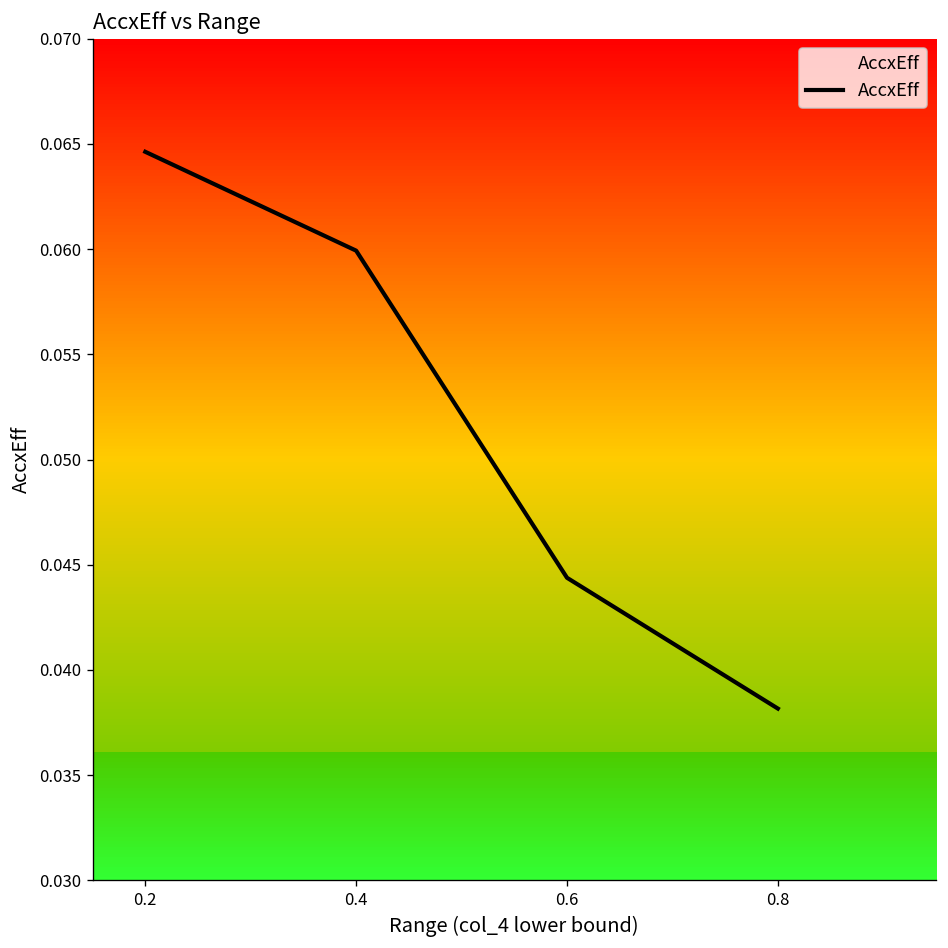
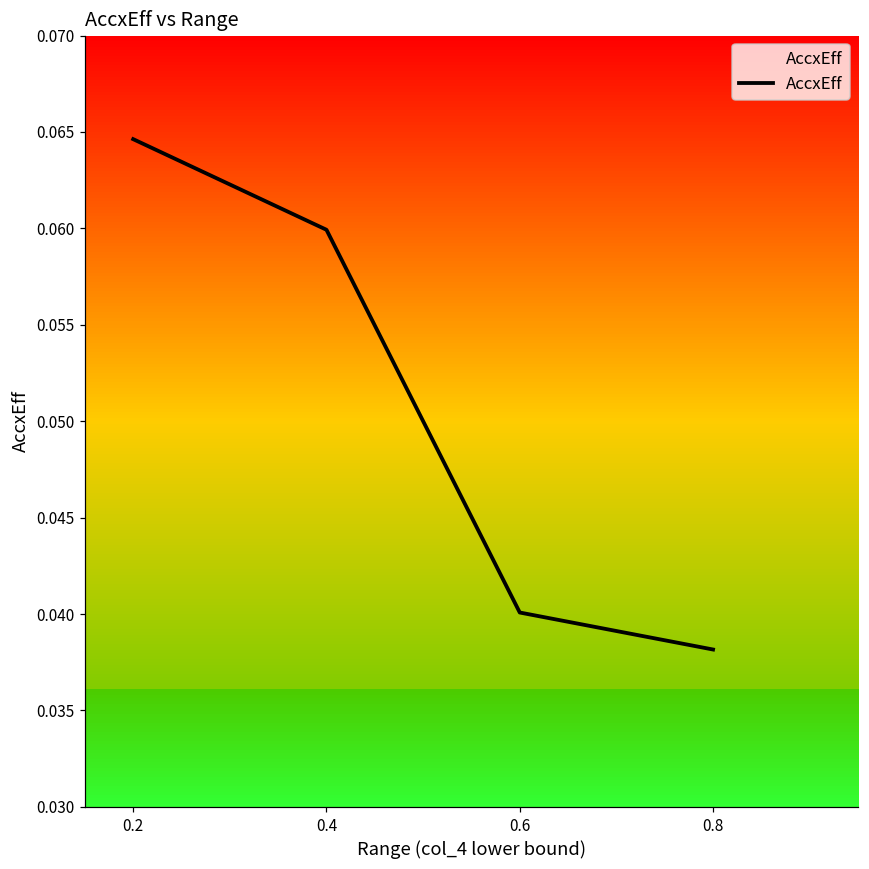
0.6: 0.0444 -> 0.0401
